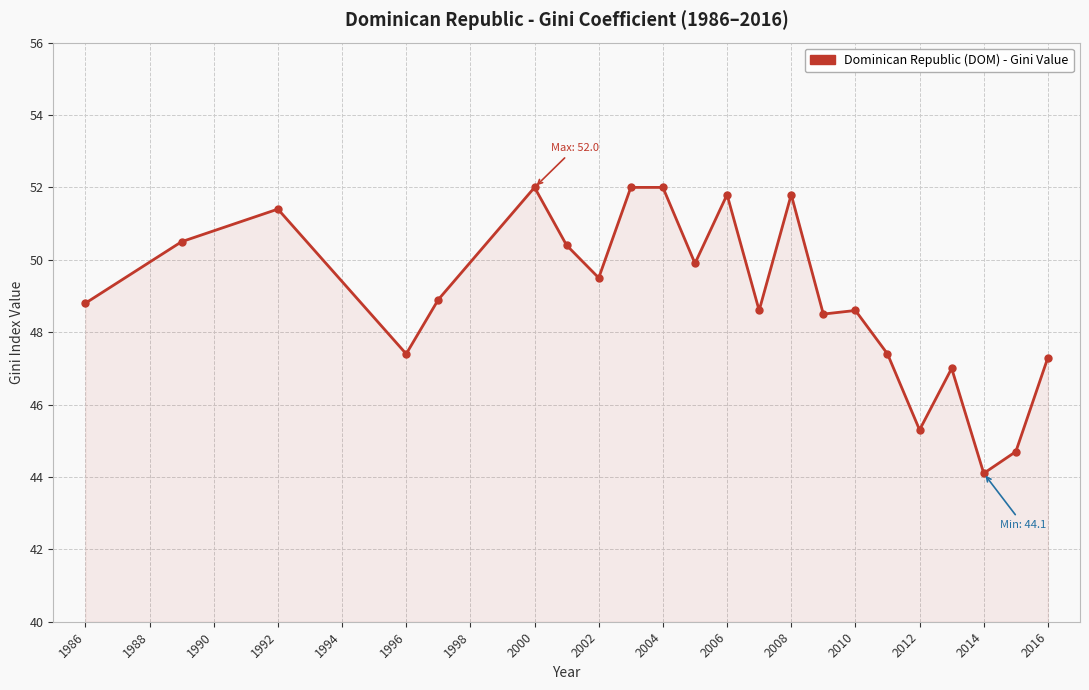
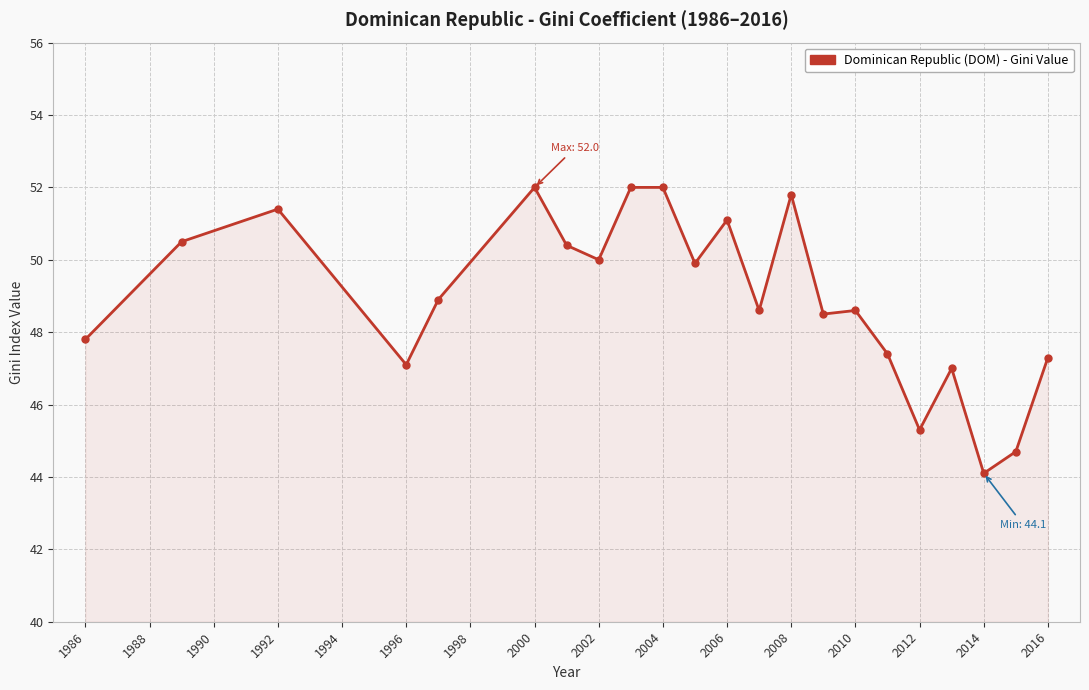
1986: 48.8 -> 47.8
1996: 47.4 -> 47.1
2002: 49.5 -> 50.0
2006: 51.8 -> 51.1
